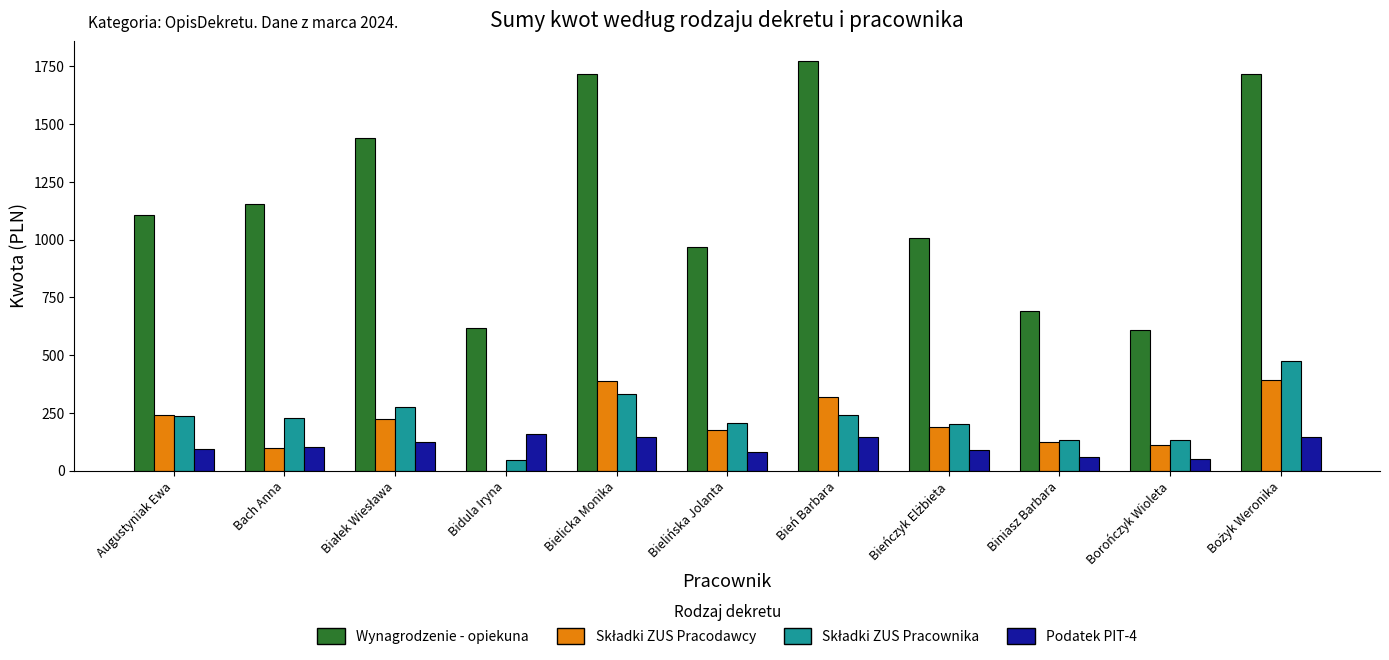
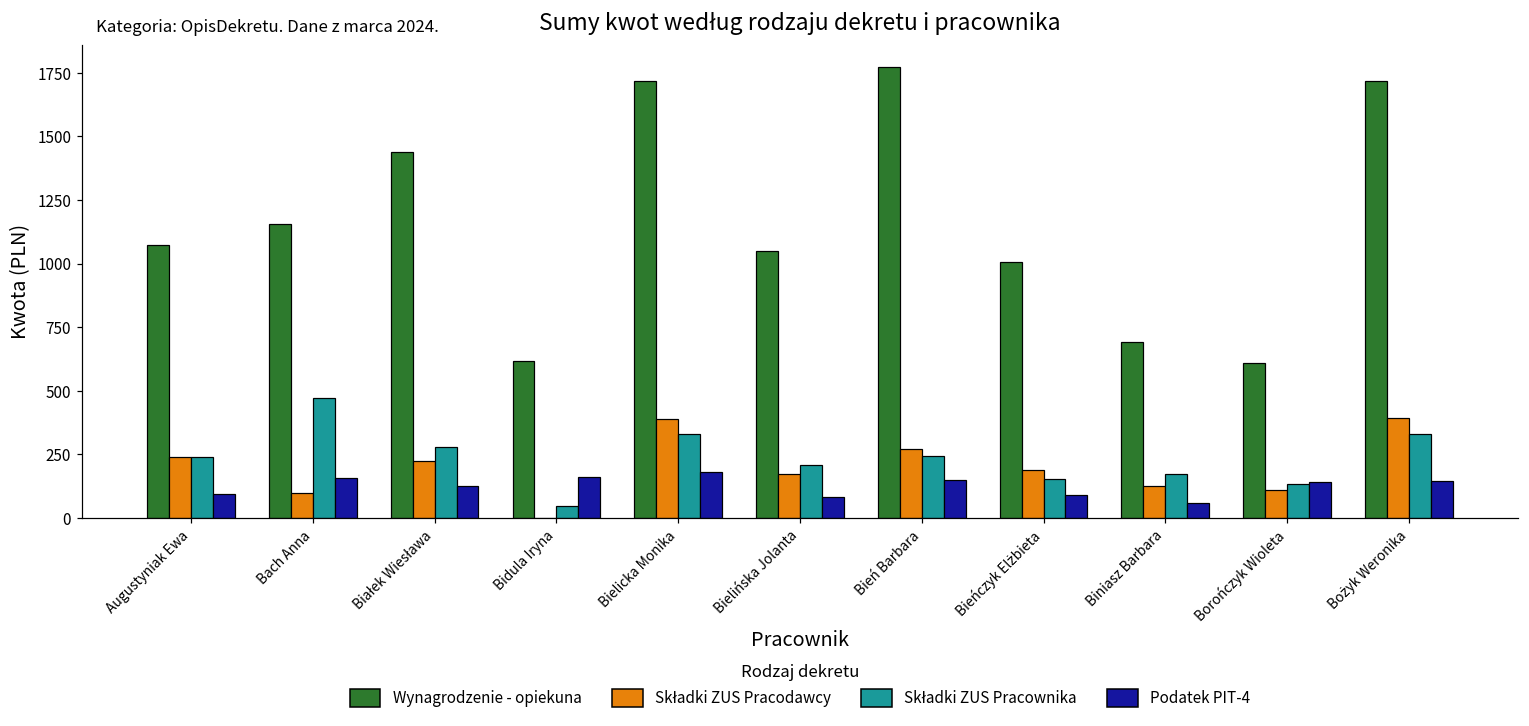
Wynagrodzenie - opiekuna, Augustyniak Ewa: 1110 -> 1070
Składki ZUS Pracownika, Bach Anna: 230 -> 470
Podatek PIT-4, Bach Anna: 100 -> 160
Podatek PIT-4, Bielicka Monika: 150 -> 180
Wynagrodzenie - opiekuna, Bielińska Jolanta: 970 -> 1050
Składki ZUS Pracodawcy, Bień Barbara: 320 -> 270
Składki ZUS Pracownika, Bieńczyk Elżbieta: 200 -> 150
Składki ZUS Pracownika, Biniasz Barbara: 130 -> 170
Podatek PIT-4, Borończyk Wioleta: 50 -> 140
Składki ZUS Pracownika, Bożyk Weronika: 470 -> 330
